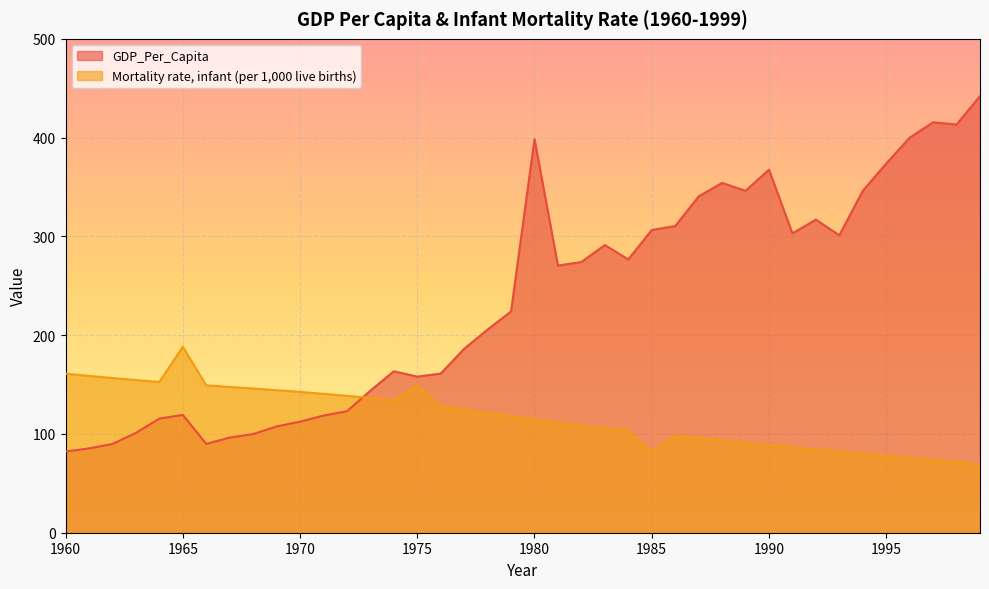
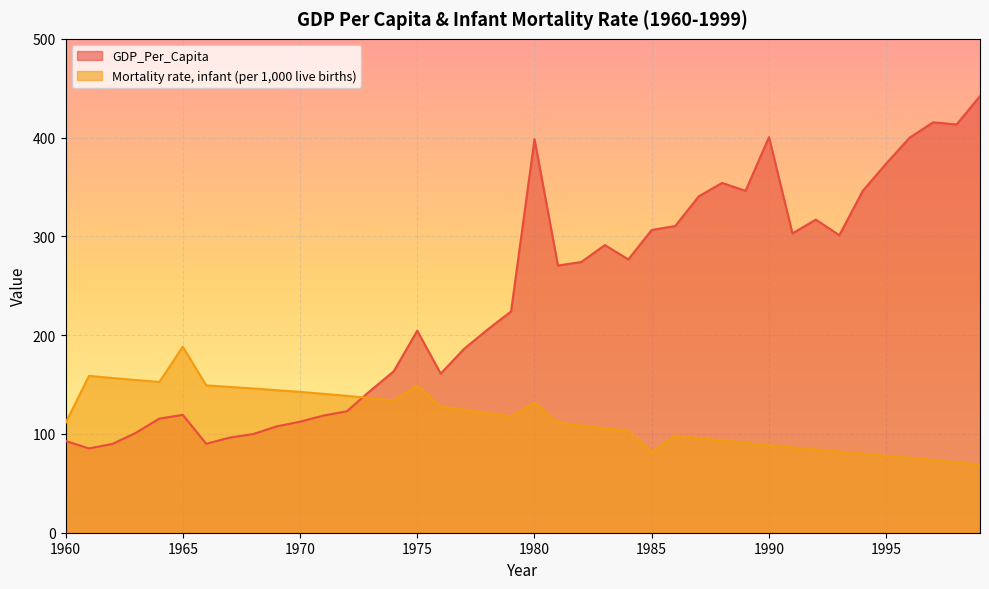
GDP_Per_Capita, 1960: 80 -> 90
Mortality rate, infant (per 1,000 live births), 1960: 160 -> 110
GDP_Per_Capita, 1975: 160 -> 200
Mortality rate, infant (per 1,000 live births), 1980: 110 -> 130
GDP_Per_Capita, 1990: 370 -> 400
